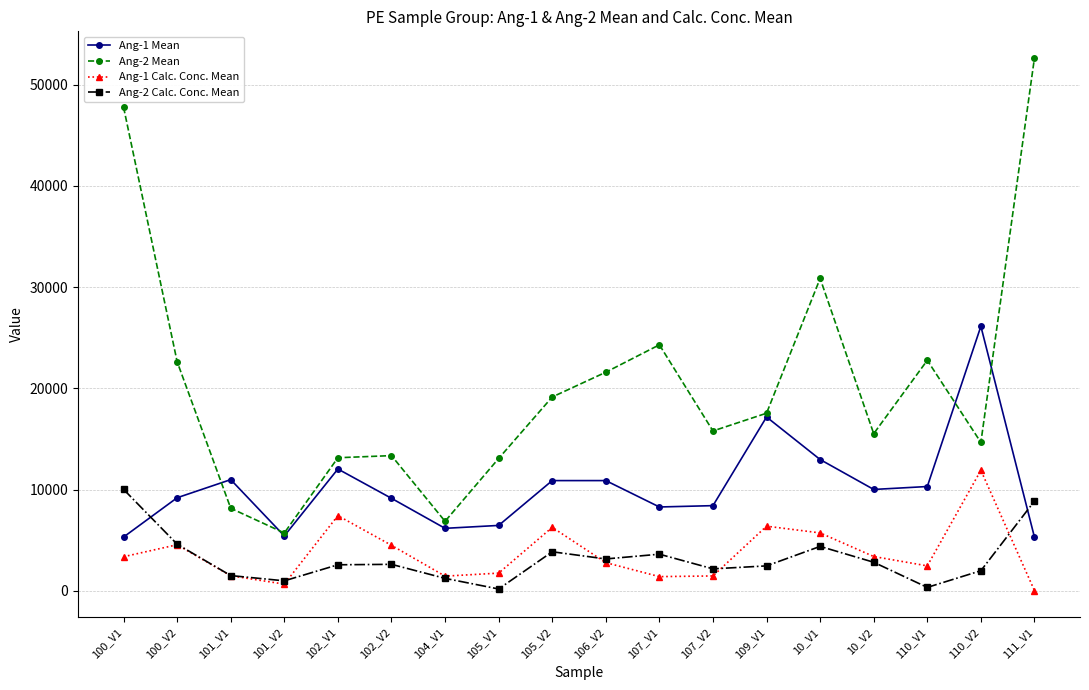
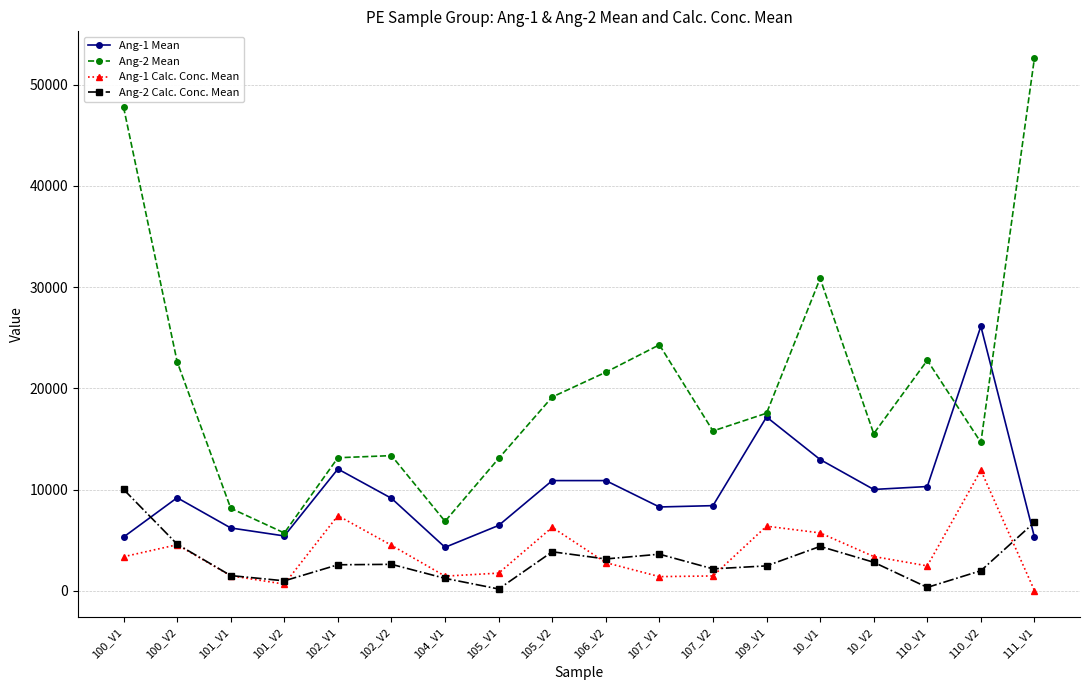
Ang-1 Mean, 101_V1: 11000 -> 6200
Ang-1 Mean, 104_V1: 6200 -> 4300
Ang-2 Calc. Conc. Mean, 111_V1: 8900 -> 6800
